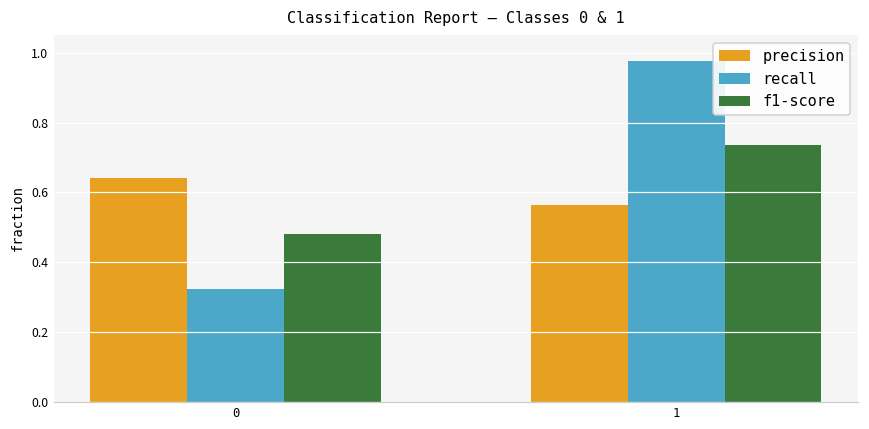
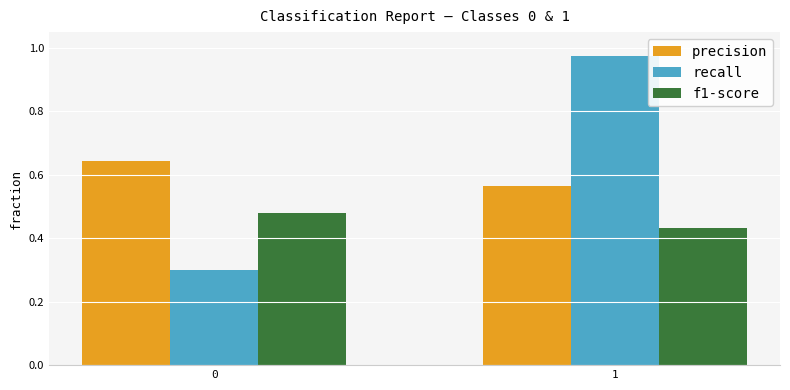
recall, 0: 0.32 -> 0.30
f1-score, 1: 0.74 -> 0.43
